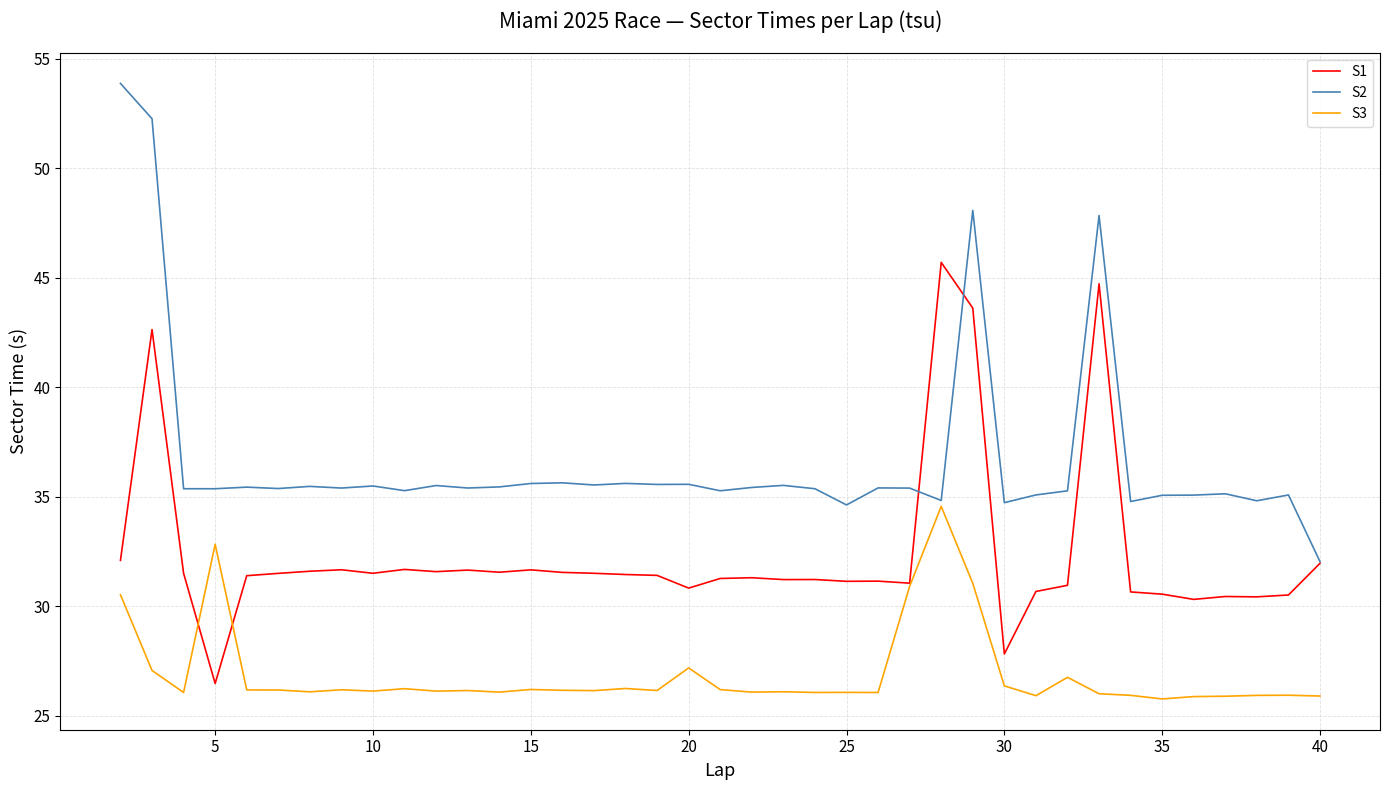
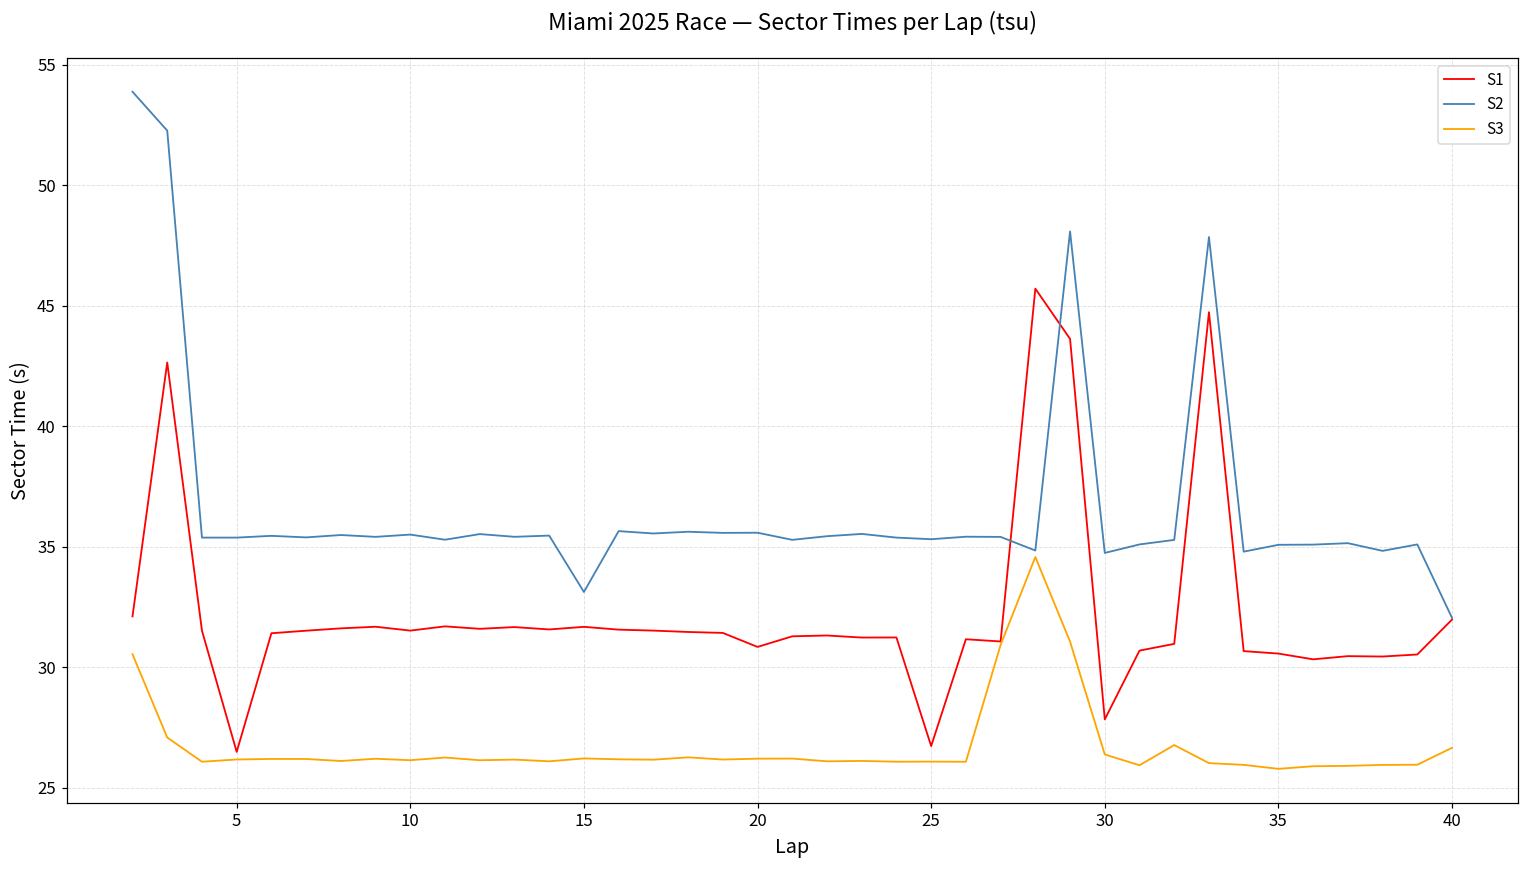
S3, 5: 32.8 -> 26.2
S2, 15: 35.6 -> 33.1
S3, 20: 27.2 -> 26.2
S1, 25: 31.1 -> 26.7
S2, 25: 34.6 -> 35.3
S3, 40: 25.9 -> 26.7
